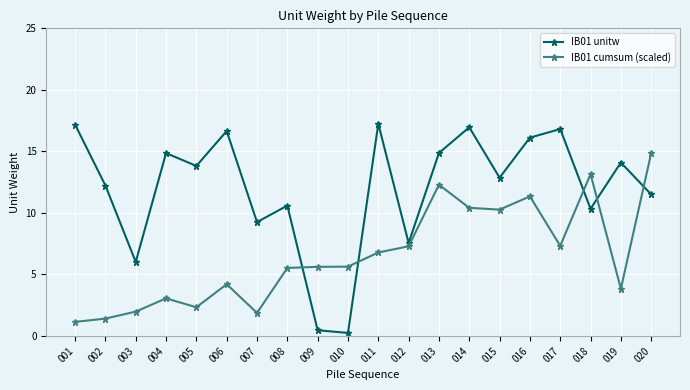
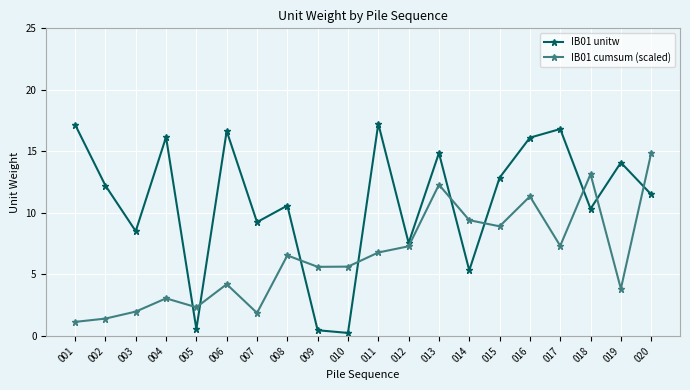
IB01 unitw, 003: 6.0 -> 8.5
IB01 unitw, 004: 14.9 -> 16.2
IB01 unitw, 005: 13.8 -> 0.6
IB01 cumsum (scaled), 008: 5.5 -> 6.5
IB01 unitw, 014: 17.0 -> 5.3
IB01 cumsum (scaled), 014: 10.4 -> 9.4
IB01 cumsum (scaled), 015: 10.3 -> 8.9
